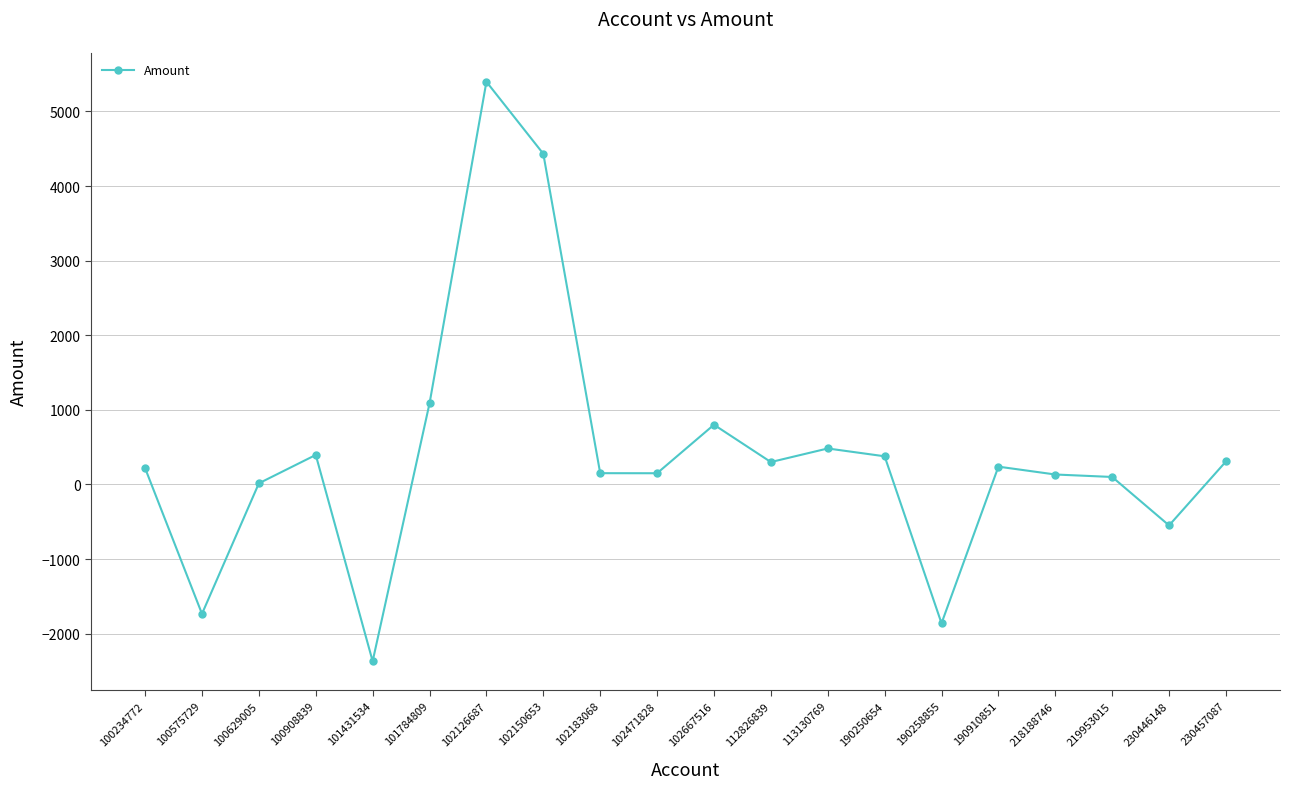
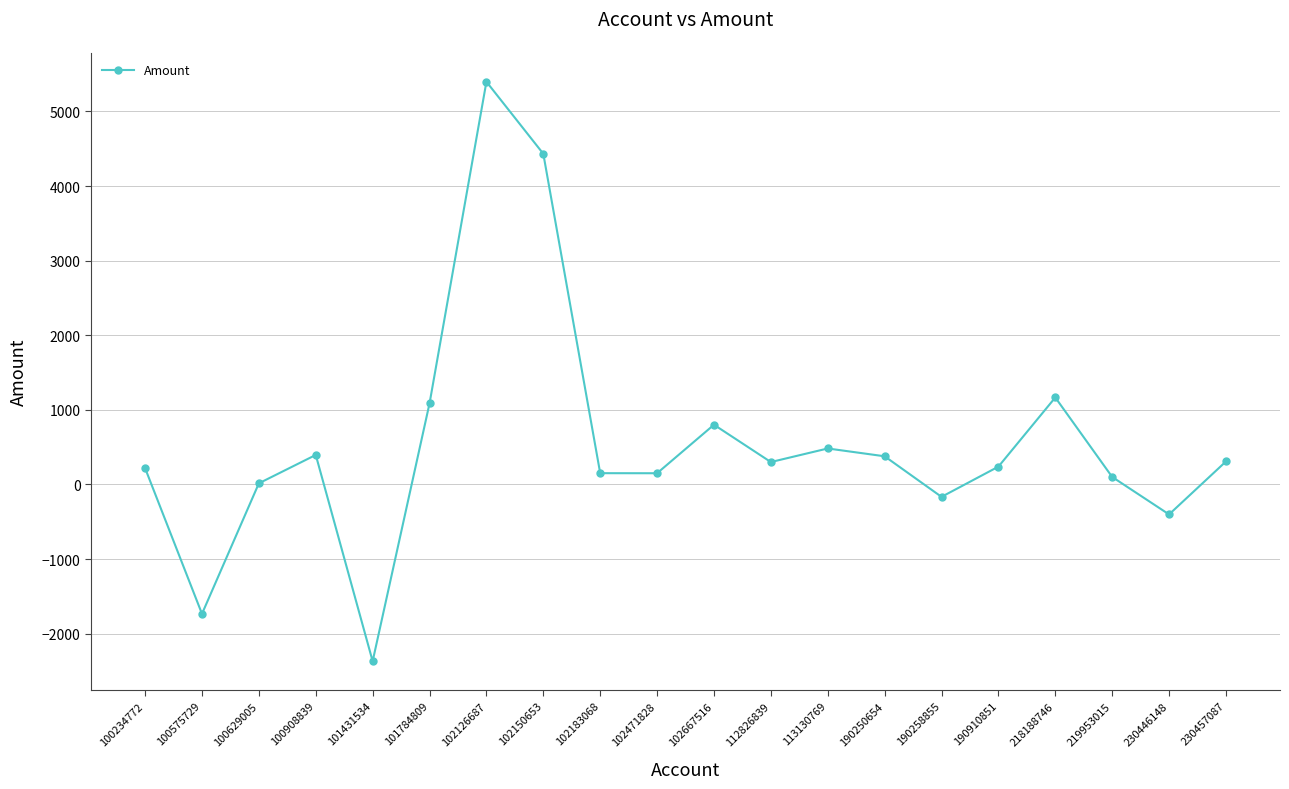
190258855: -1900 -> -200
218188746: 100 -> 1200
230446148: -500 -> -400
